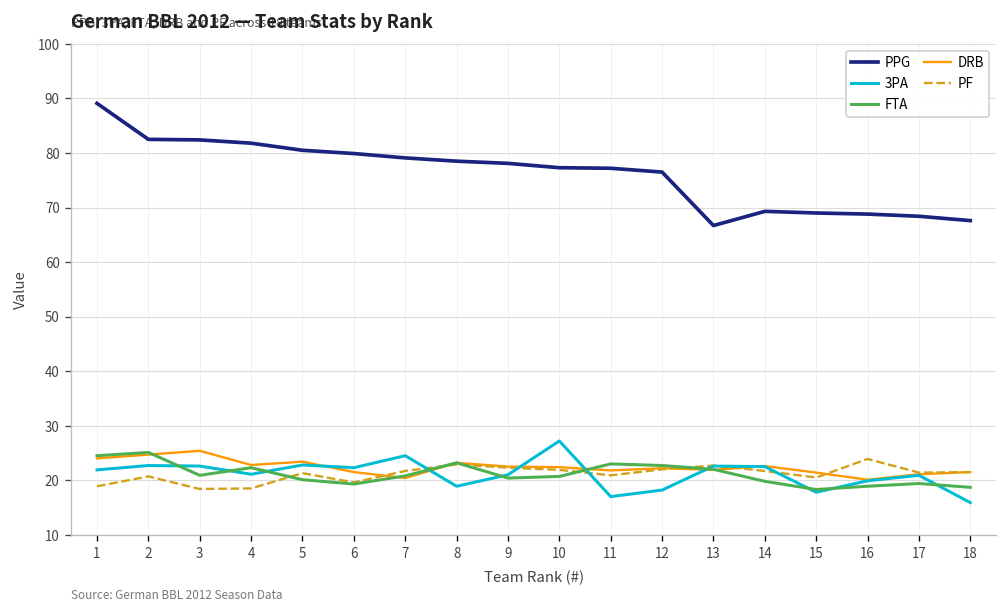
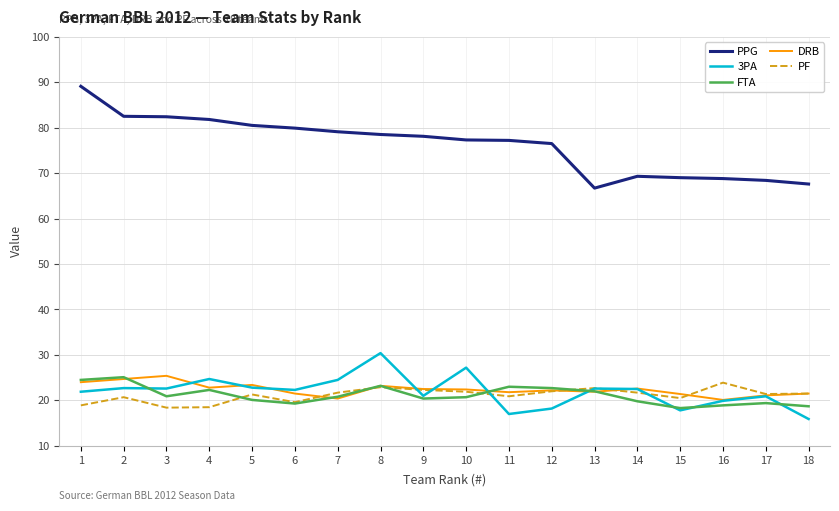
3PA, 4: 21 -> 25
3PA, 8: 19 -> 30
